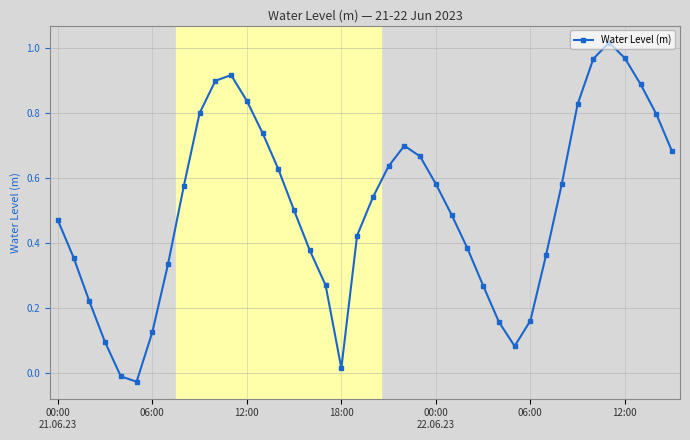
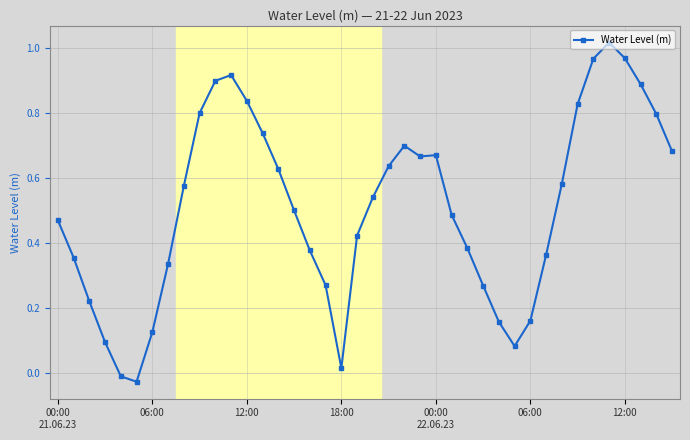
00:00 22.06.23: 0.58 -> 0.67
